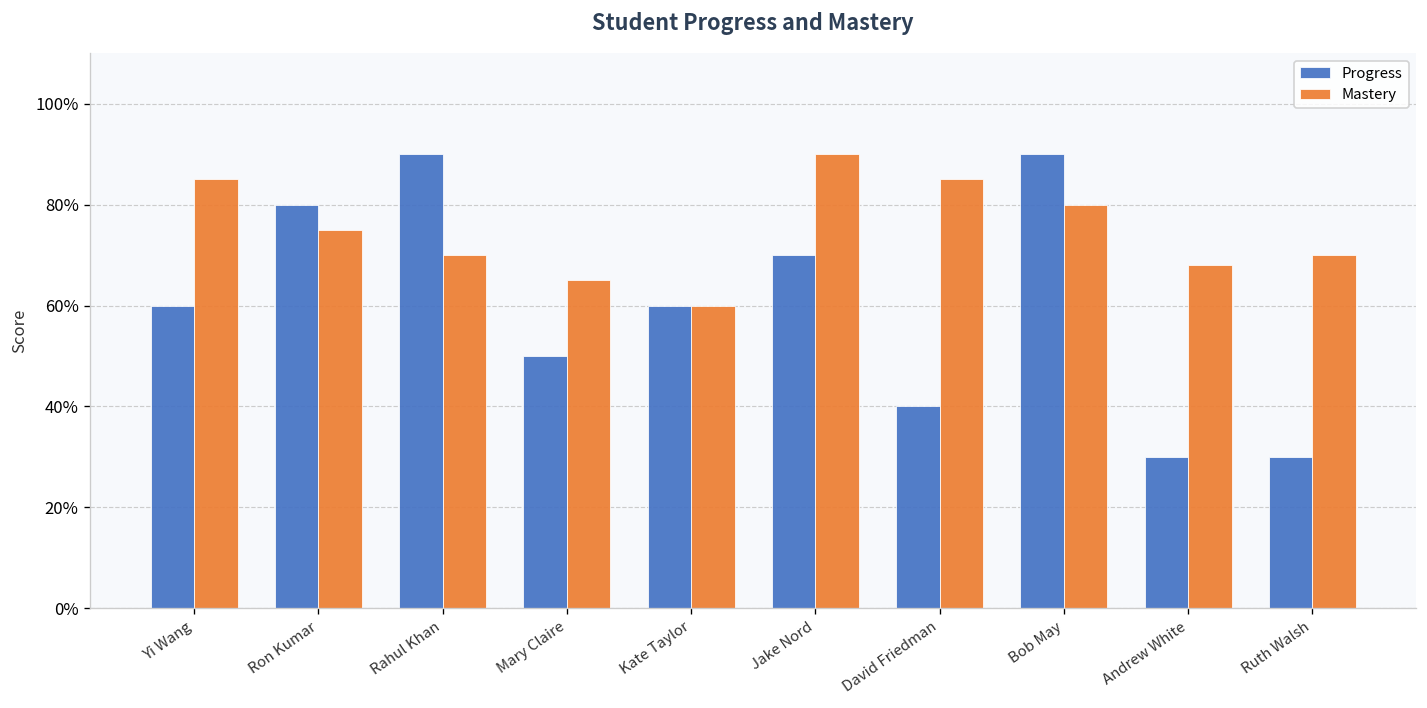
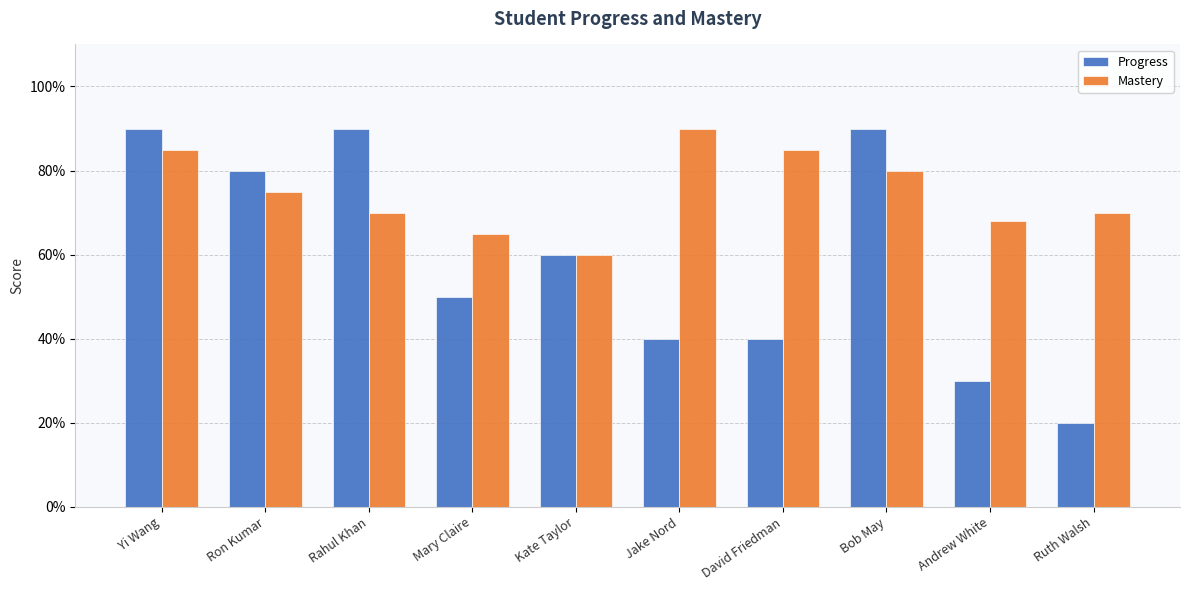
Progress, Yi Wang: 60% -> 90%
Progress, Jake Nord: 70% -> 40%
Progress, Ruth Walsh: 30% -> 20%
